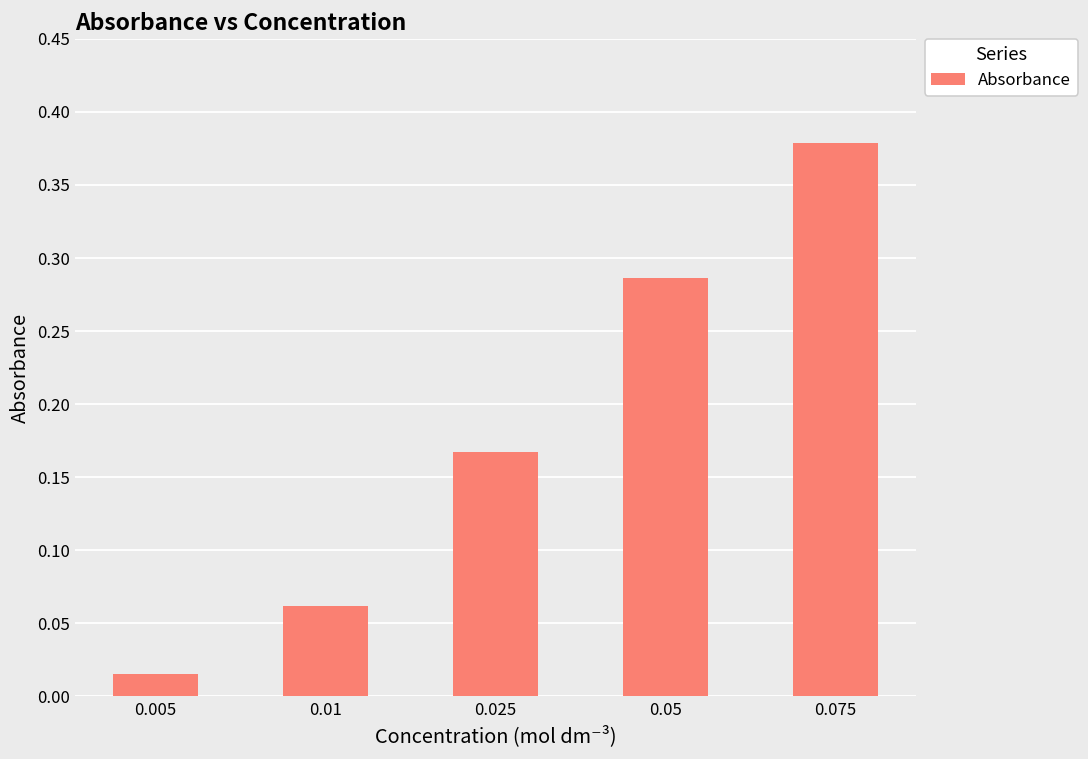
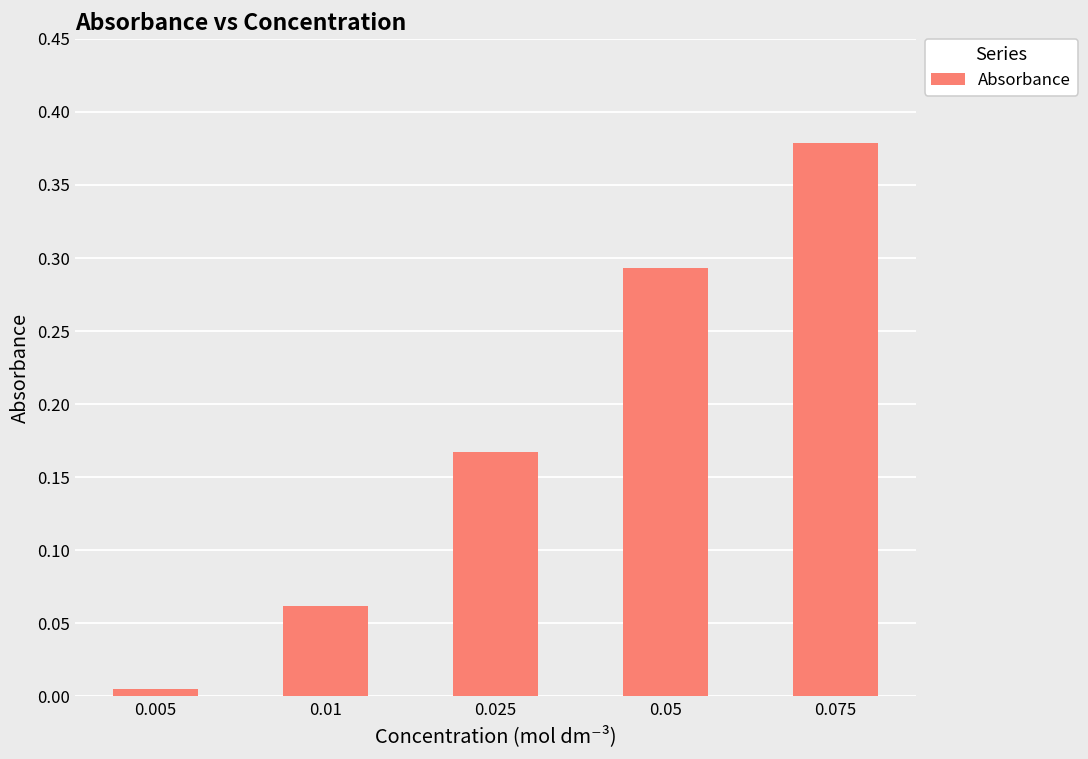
0.005: 0.015 -> 0.005
0.05: 0.286 -> 0.293
